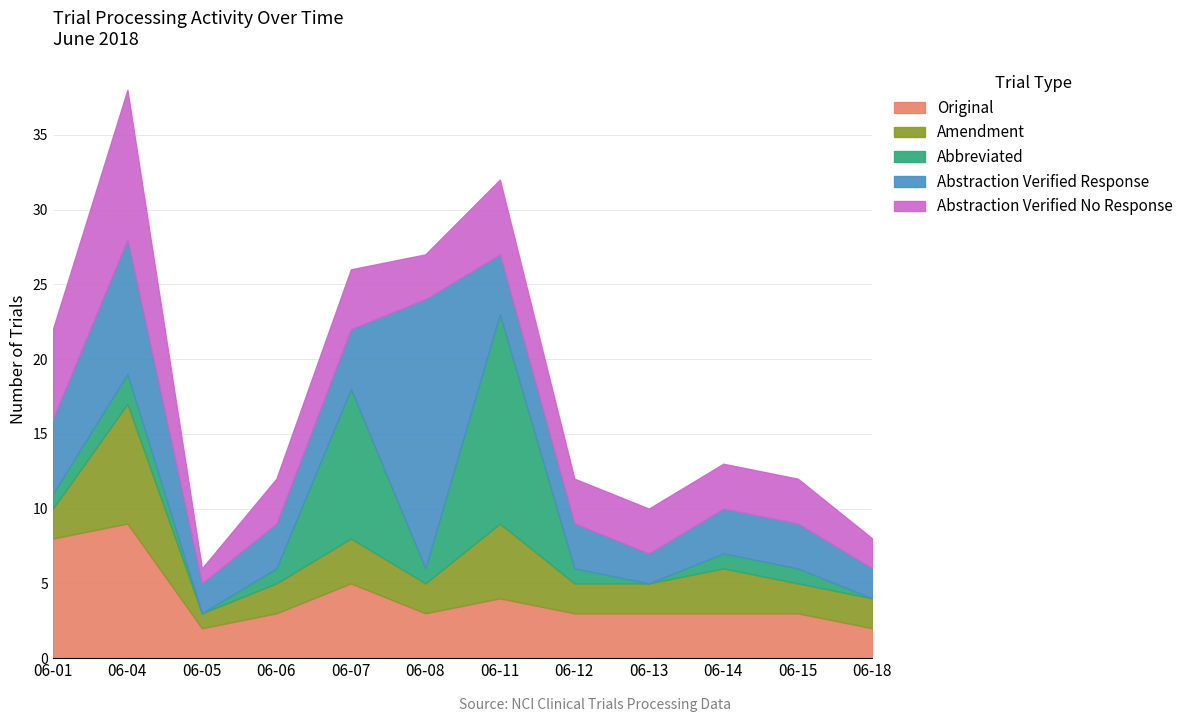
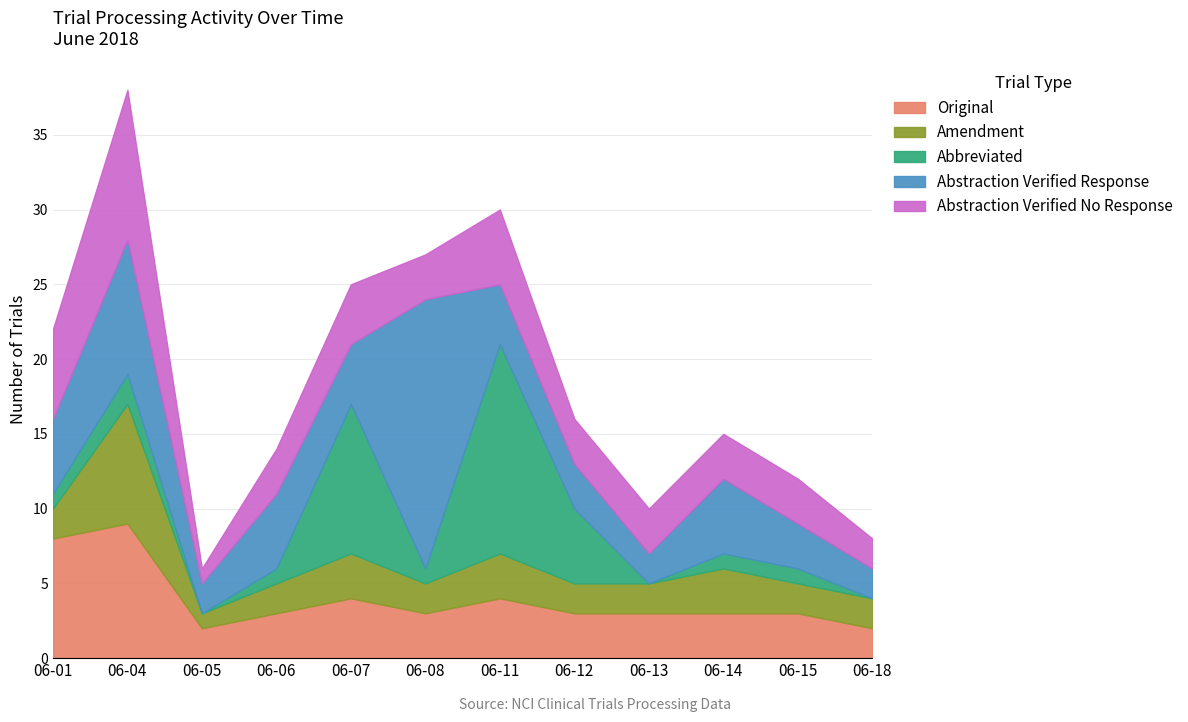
Abstraction Verified Response, 06-06: 3 -> 5
Original, 06-07: 5 -> 4
Amendment, 06-11: 5 -> 3
Abbreviated, 06-12: 1 -> 5
Abstraction Verified Response, 06-14: 3 -> 5
